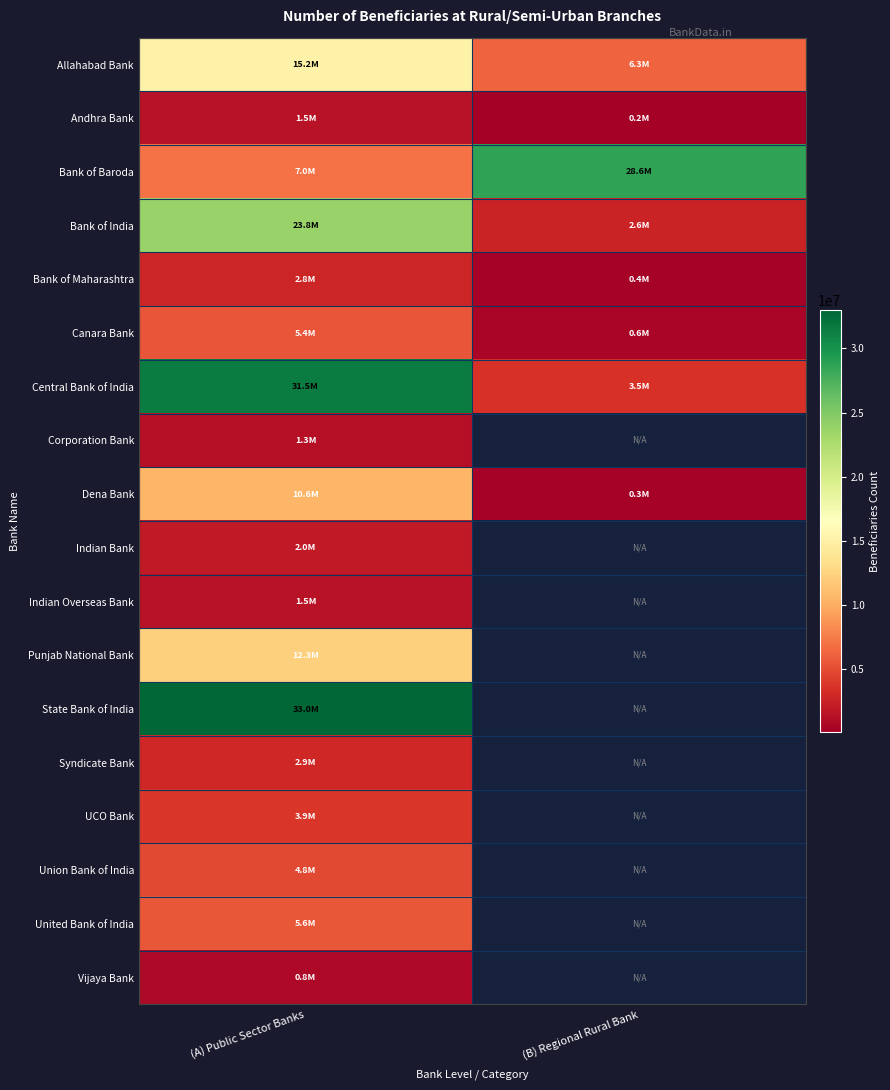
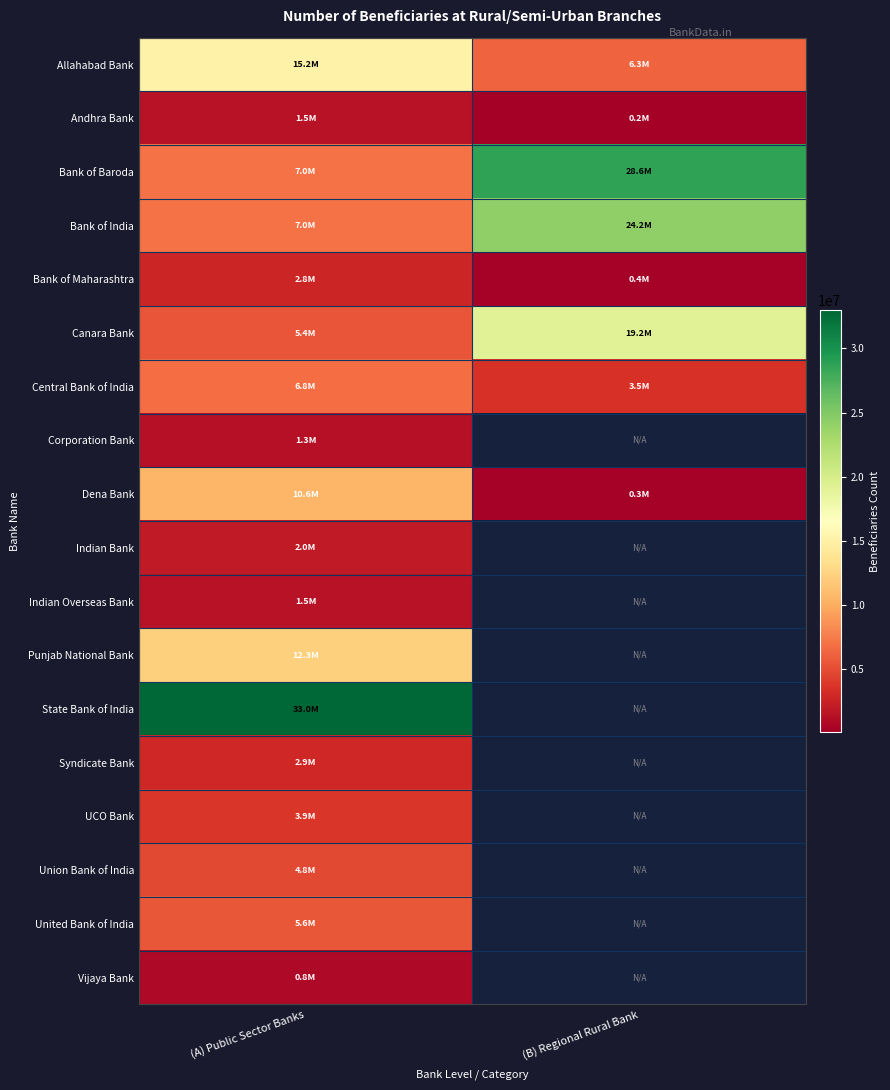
Bank of India, (A) Public Sector Banks: 23.8M -> 7.0M
Bank of India, (B) Regional Rural Bank: 2.6M -> 24.2M
Canara Bank, (B) Regional Rural Bank: 0.6M -> 19.2M
Central Bank of India, (A) Public Sector Banks: 31.5M -> 6.8M
